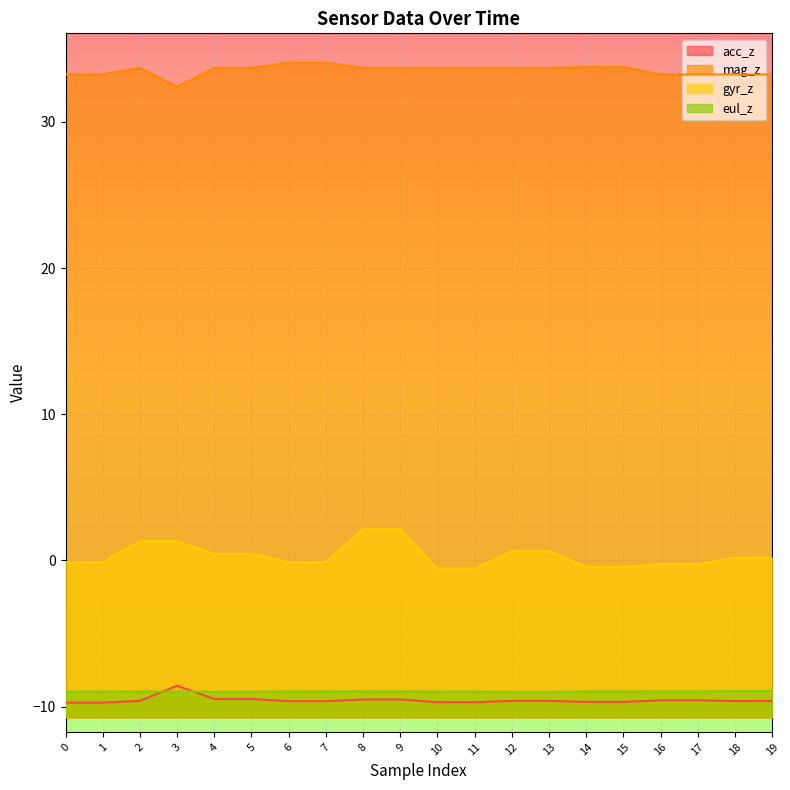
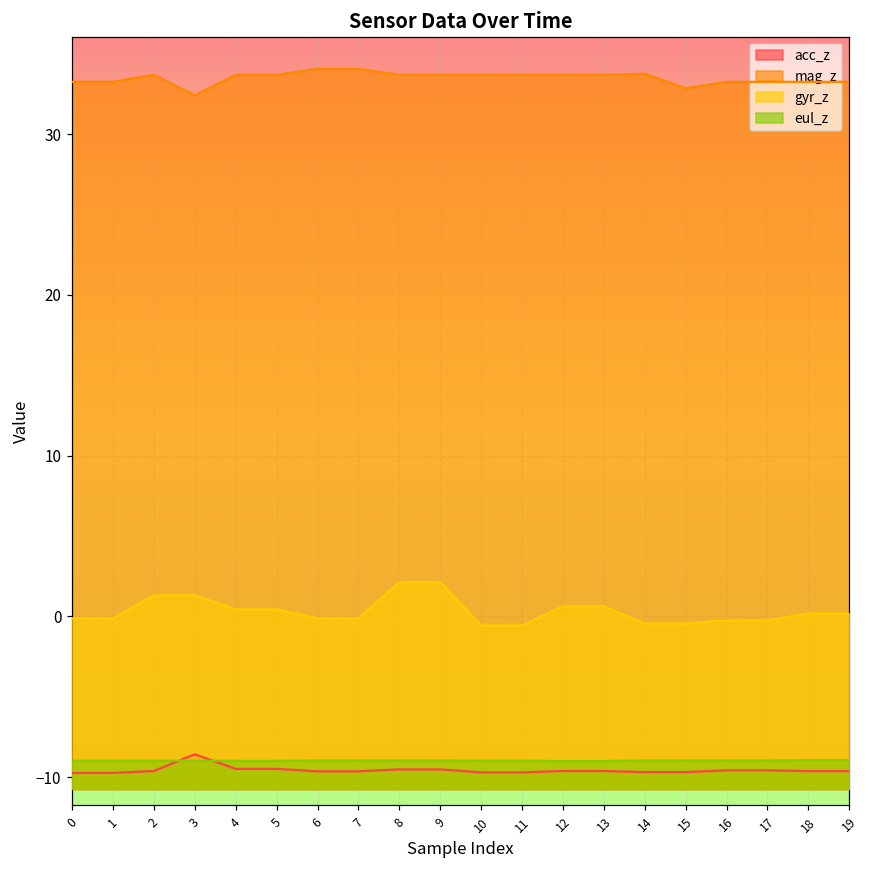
mag_z, 15: 33.8 -> 32.9
